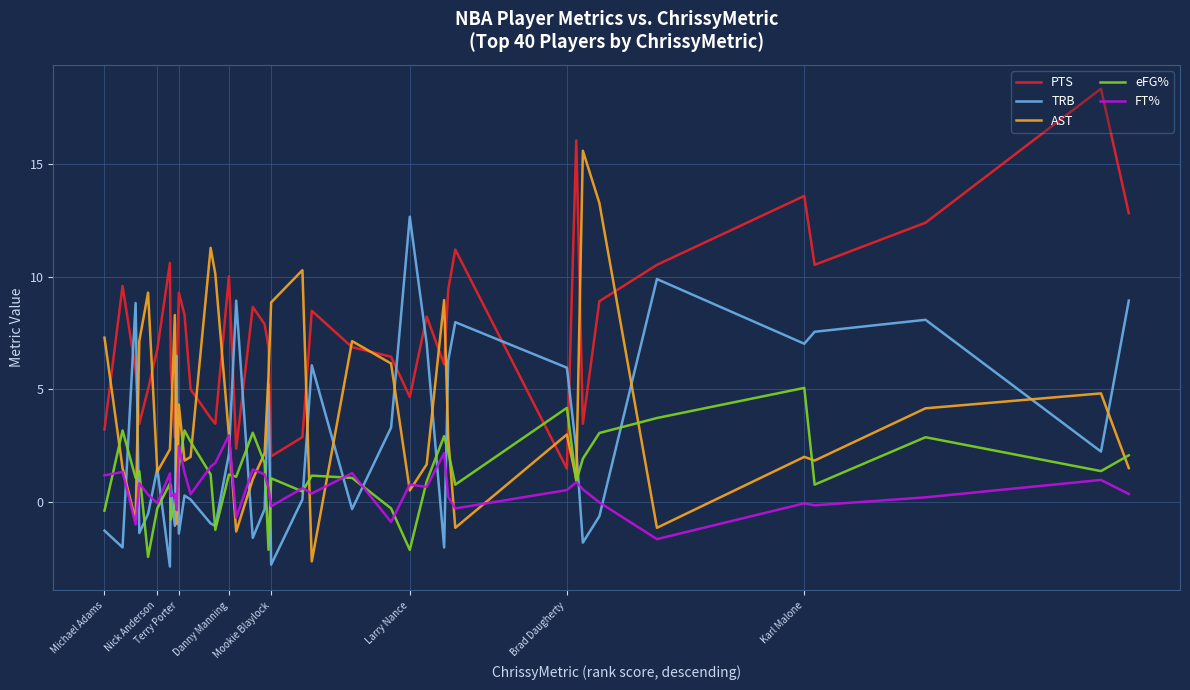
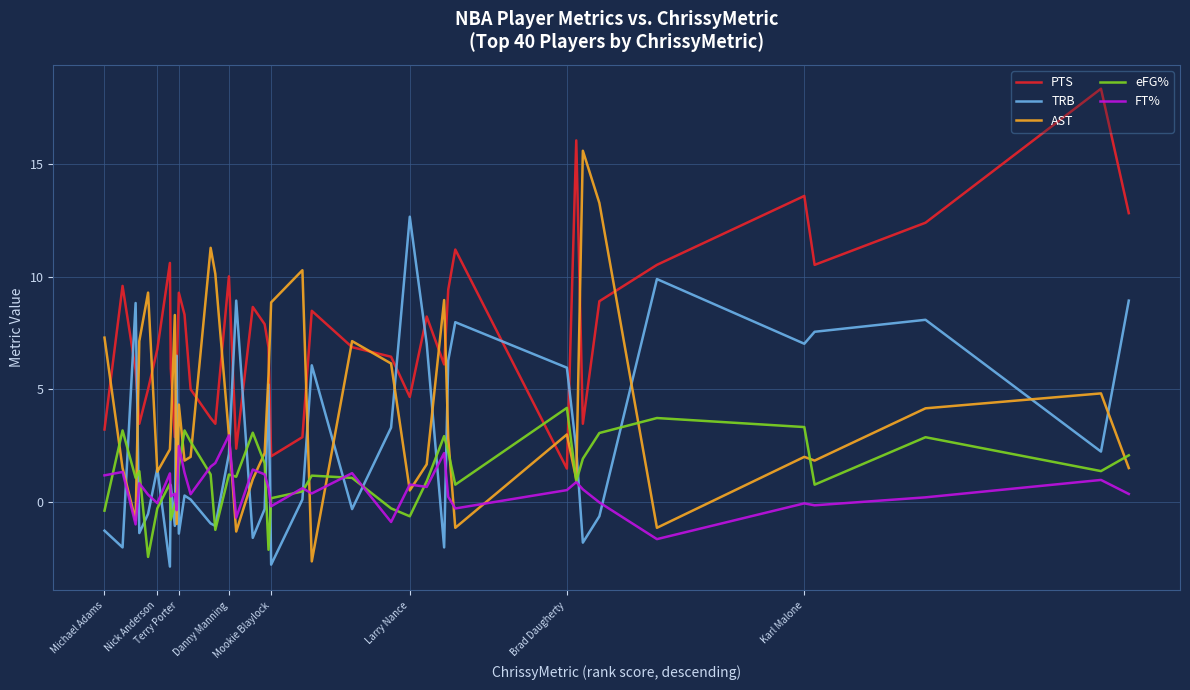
eFG%, Mookie Blaylock: 1.1 -> 0.2
eFG%, Larry Nance: -2.1 -> -0.6
eFG%, Karl Malone: 5.1 -> 3.3
